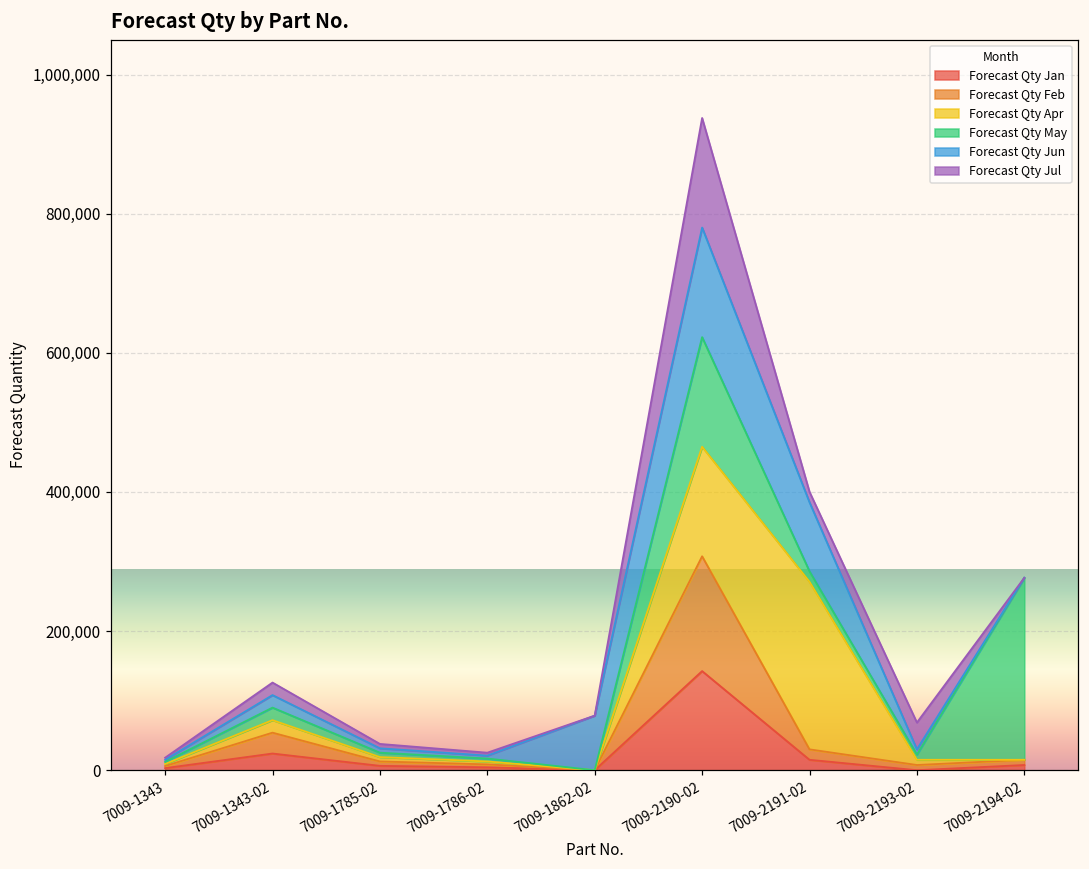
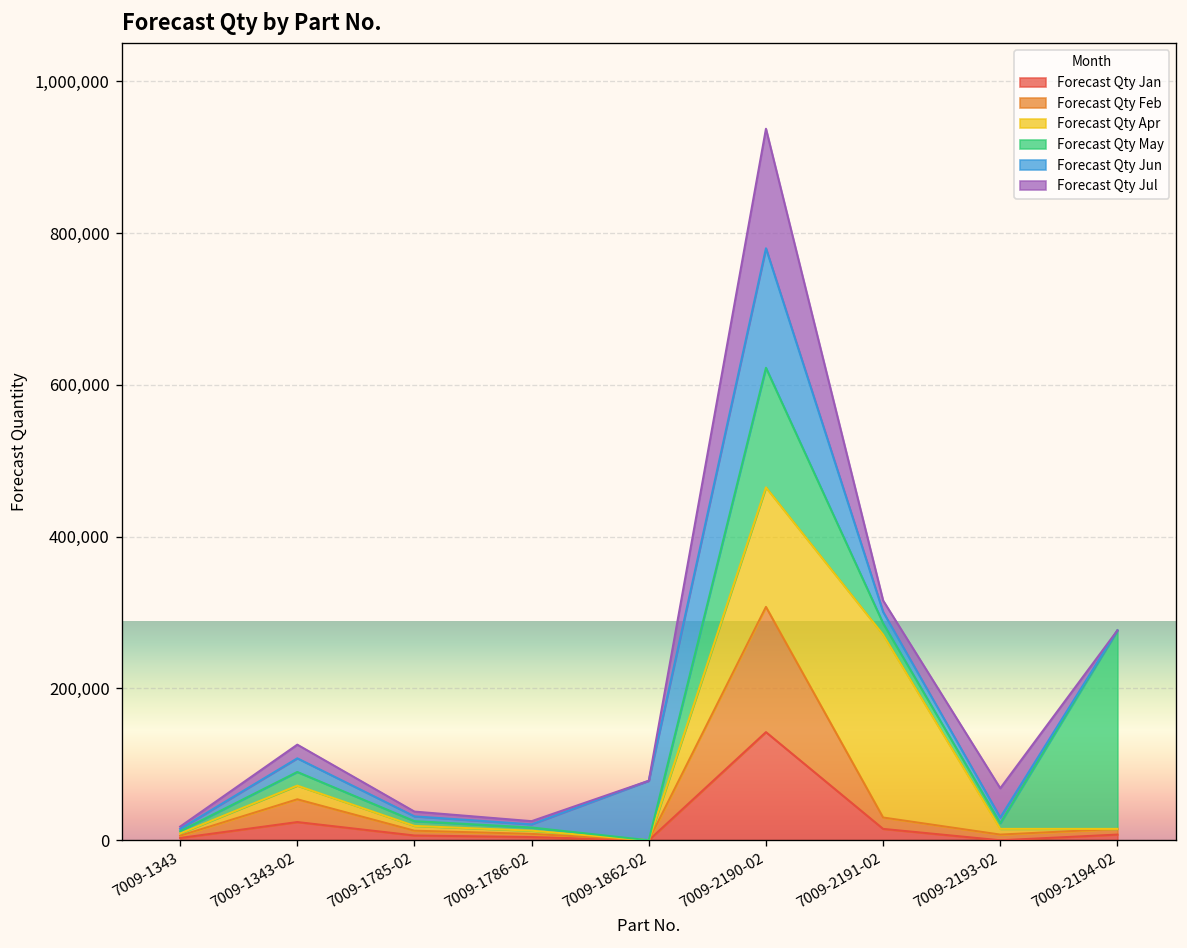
Forecast Qty Jun, 7009-2191-02: 100,000 -> 20,000
